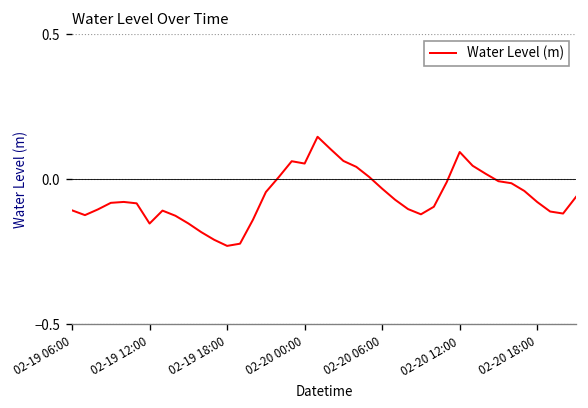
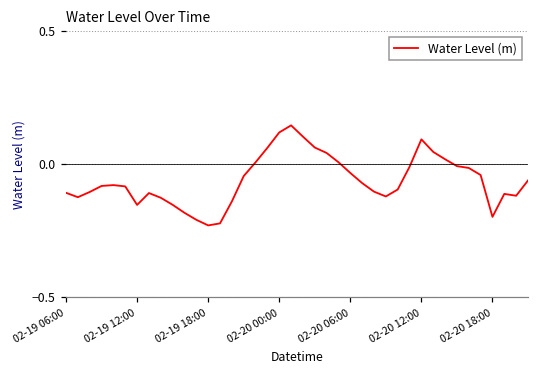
02-20 00:00: 0.05 -> 0.12
02-20 18:00: -0.08 -> -0.20
